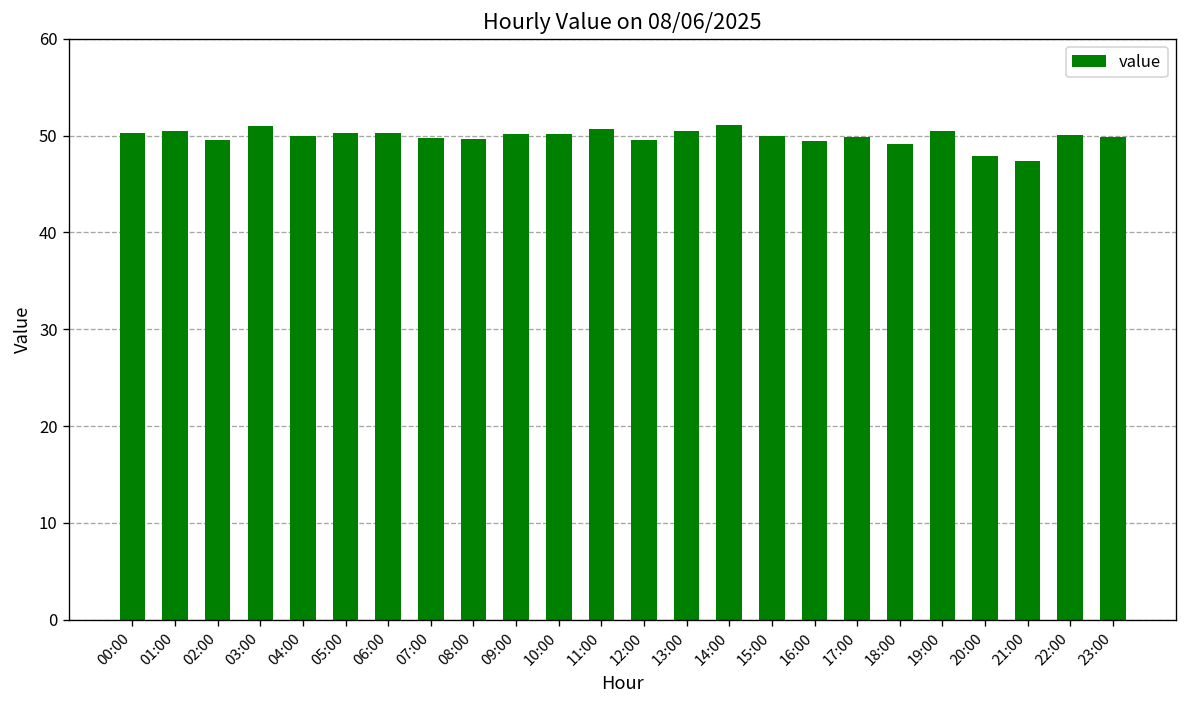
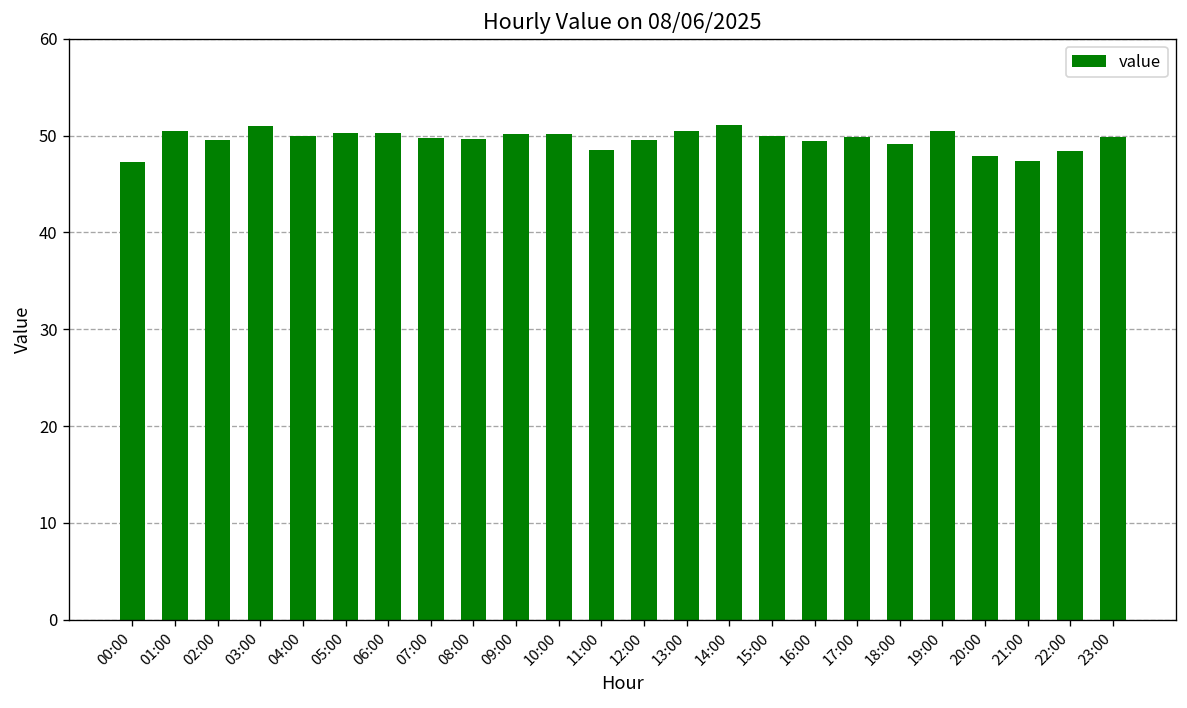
00:00: 50 -> 47
11:00: 51 -> 49
22:00: 50 -> 48
